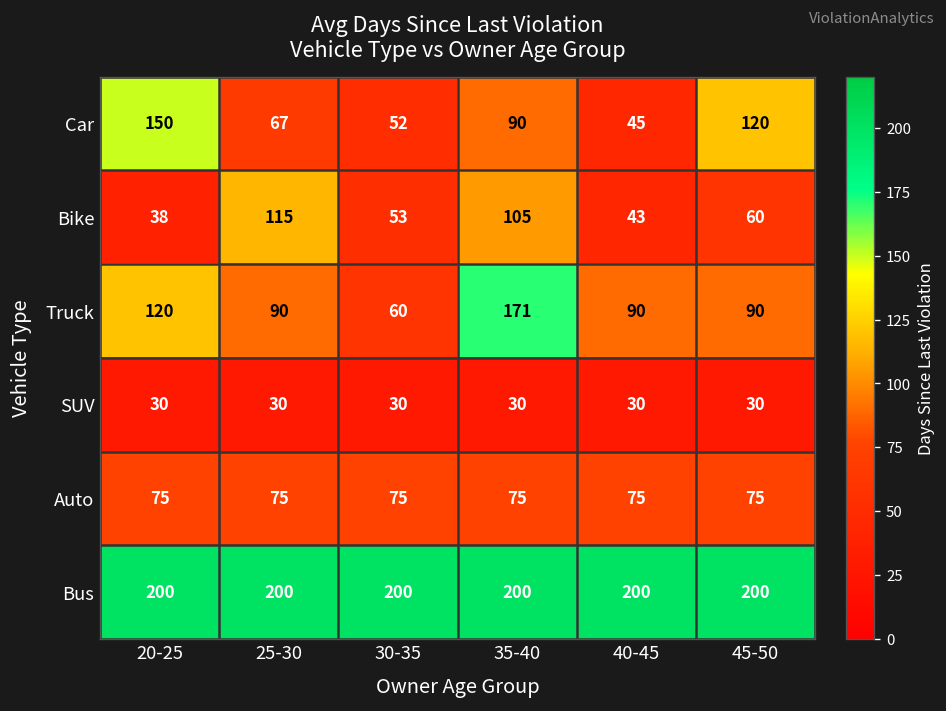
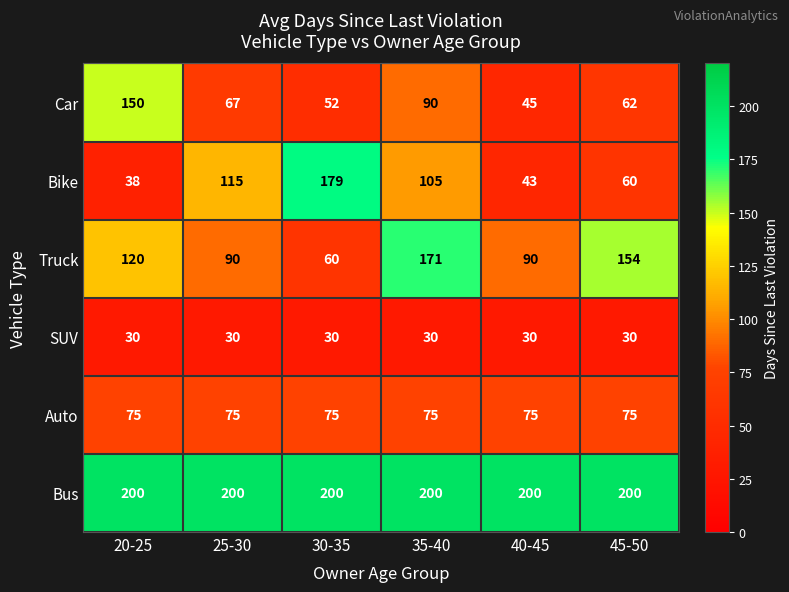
Car, 45-50: 120 -> 62
Bike, 30-35: 53 -> 179
Truck, 45-50: 90 -> 154
